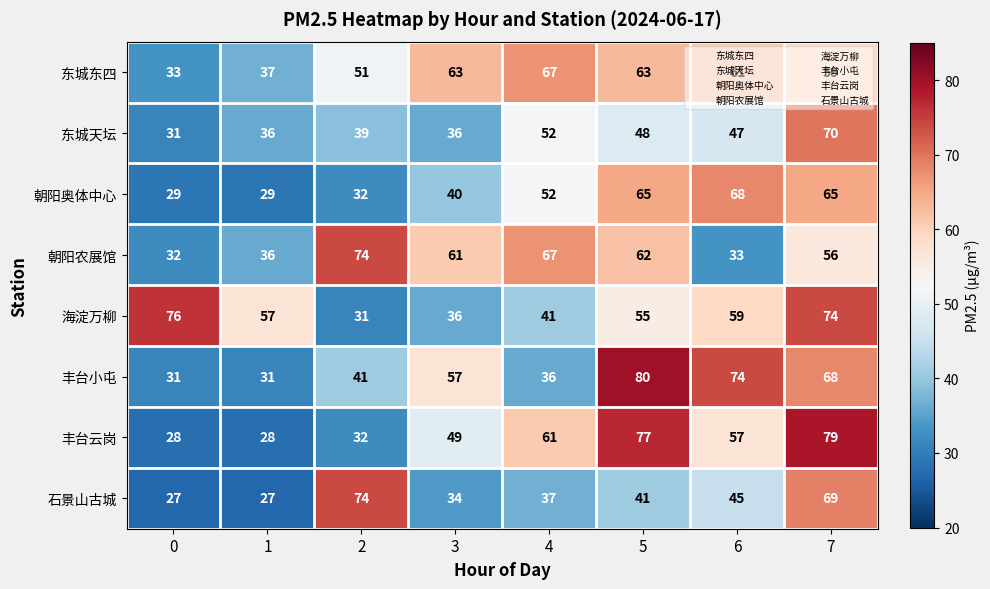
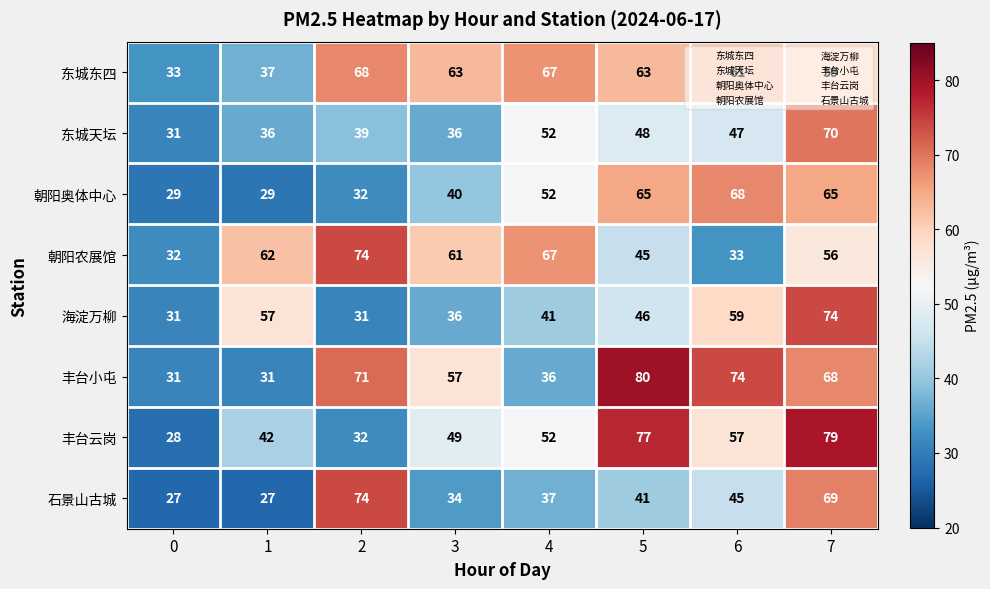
东城东四, 2: 51 -> 68
朝阳农展馆, 1: 36 -> 62
朝阳农展馆, 5: 62 -> 45
海淀万柳, 0: 76 -> 31
海淀万柳, 5: 55 -> 46
丰台小屯, 2: 41 -> 71
丰台云岗, 1: 28 -> 42
丰台云岗, 4: 61 -> 52
